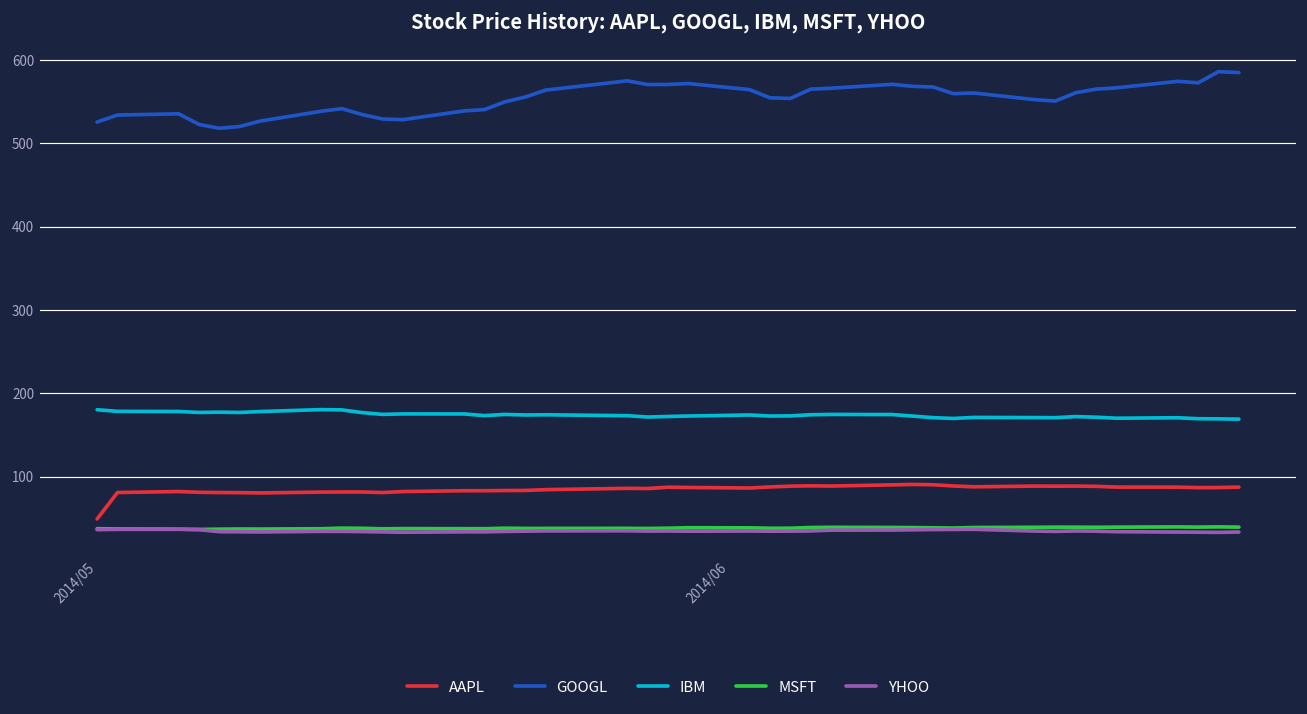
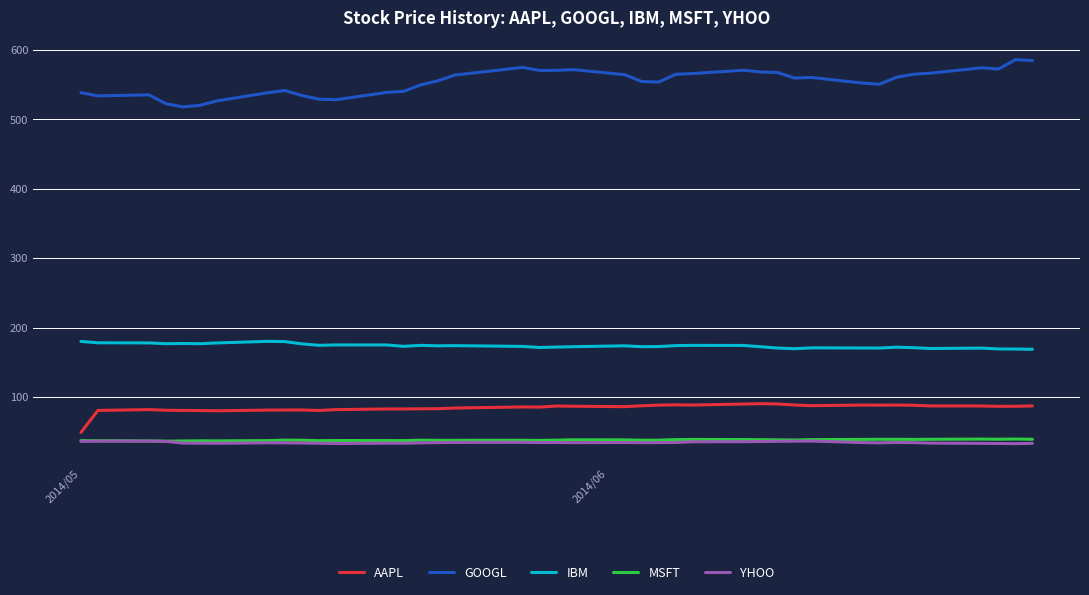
GOOGL, 2014/05: 530 -> 540
